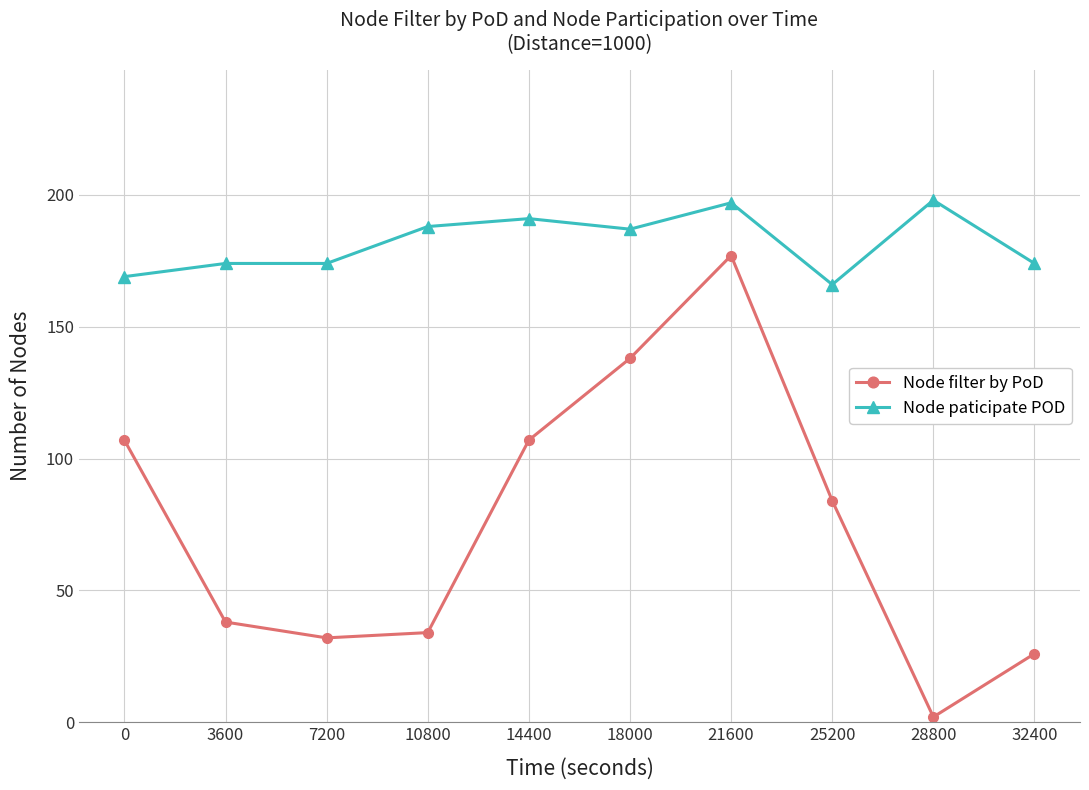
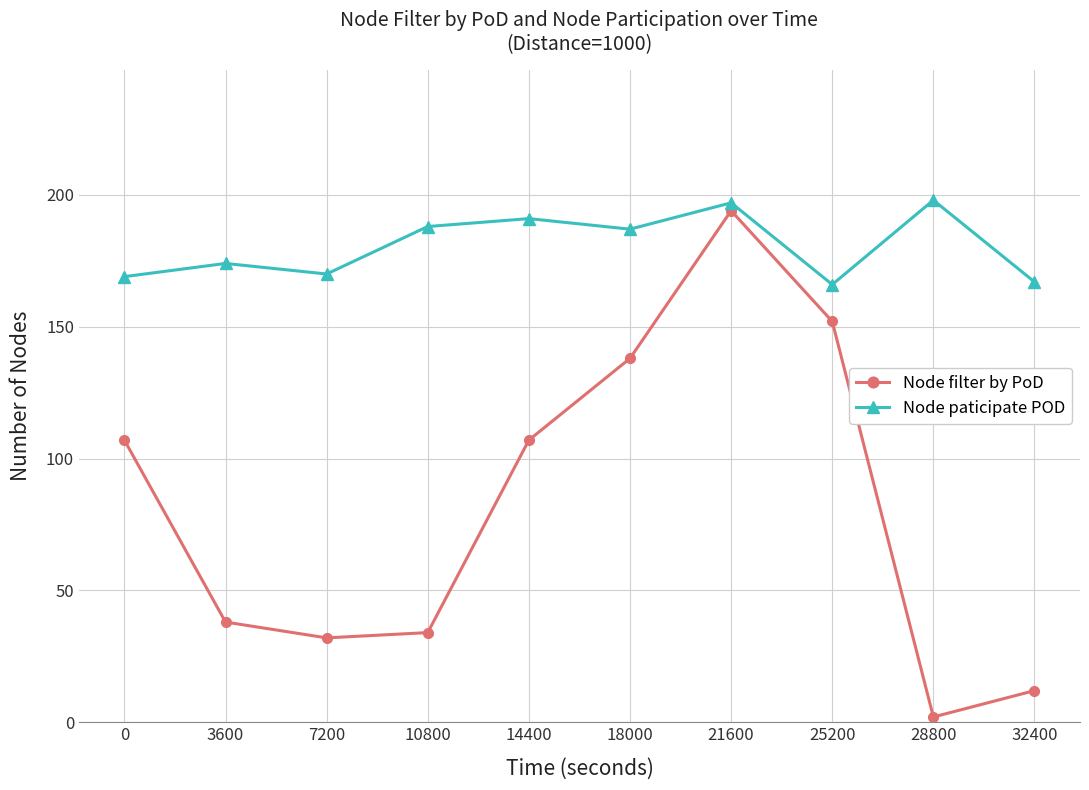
Node paticipate POD, 7200: 174 -> 170
Node filter by PoD, 21600: 177 -> 194
Node filter by PoD, 25200: 84 -> 152
Node filter by PoD, 32400: 26 -> 12
Node paticipate POD, 32400: 174 -> 167
